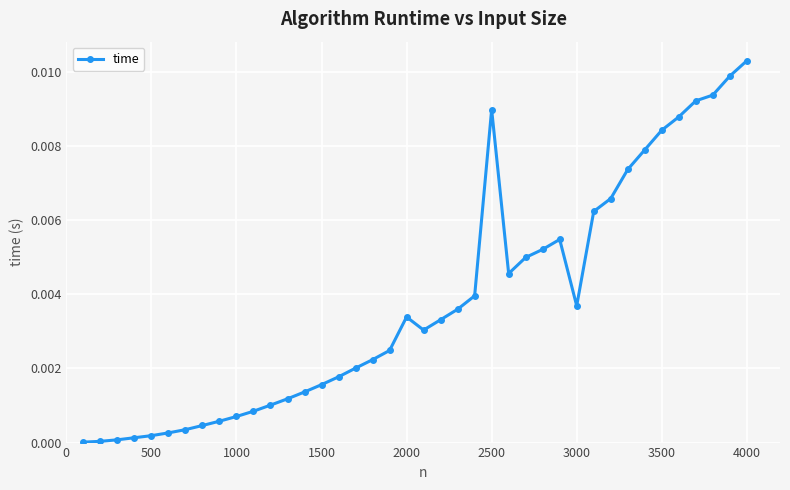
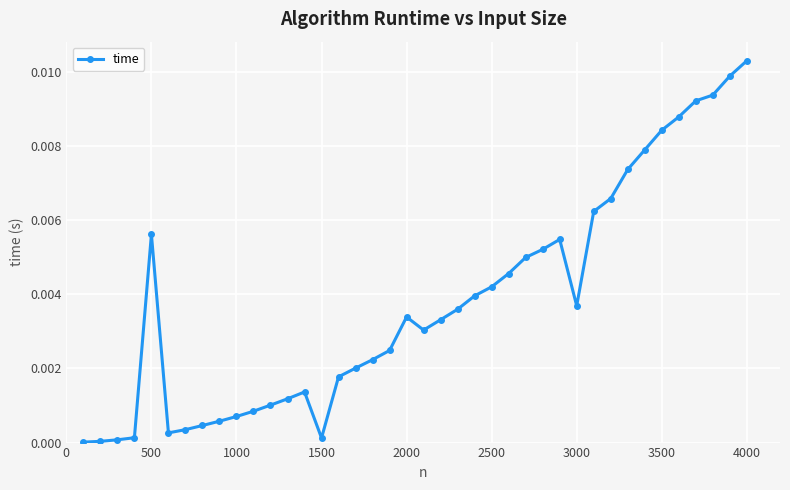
500: 0.0002 -> 0.0056
1500: 0.0016 -> 0.0001
2500: 0.0090 -> 0.0042
